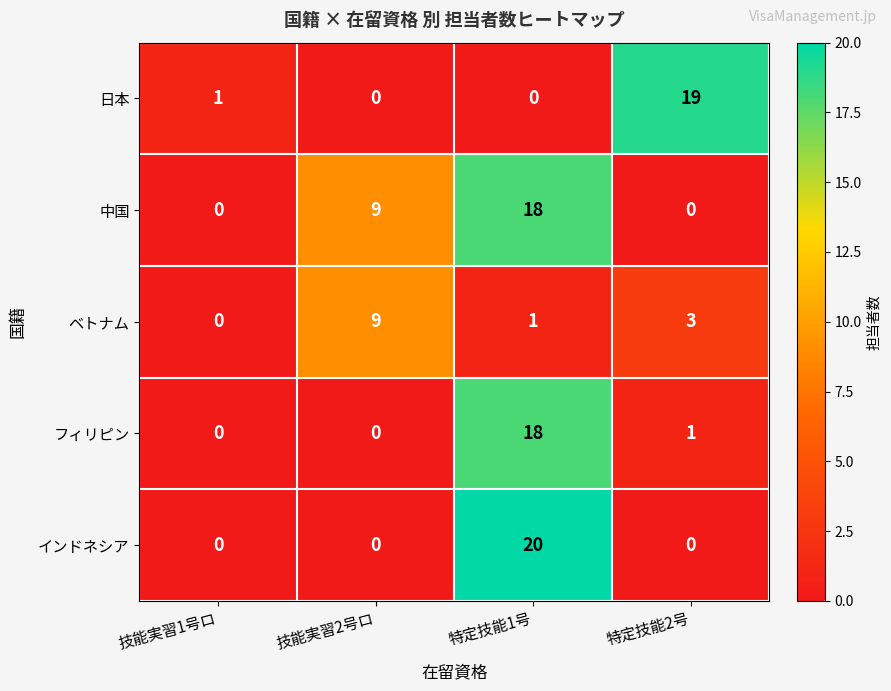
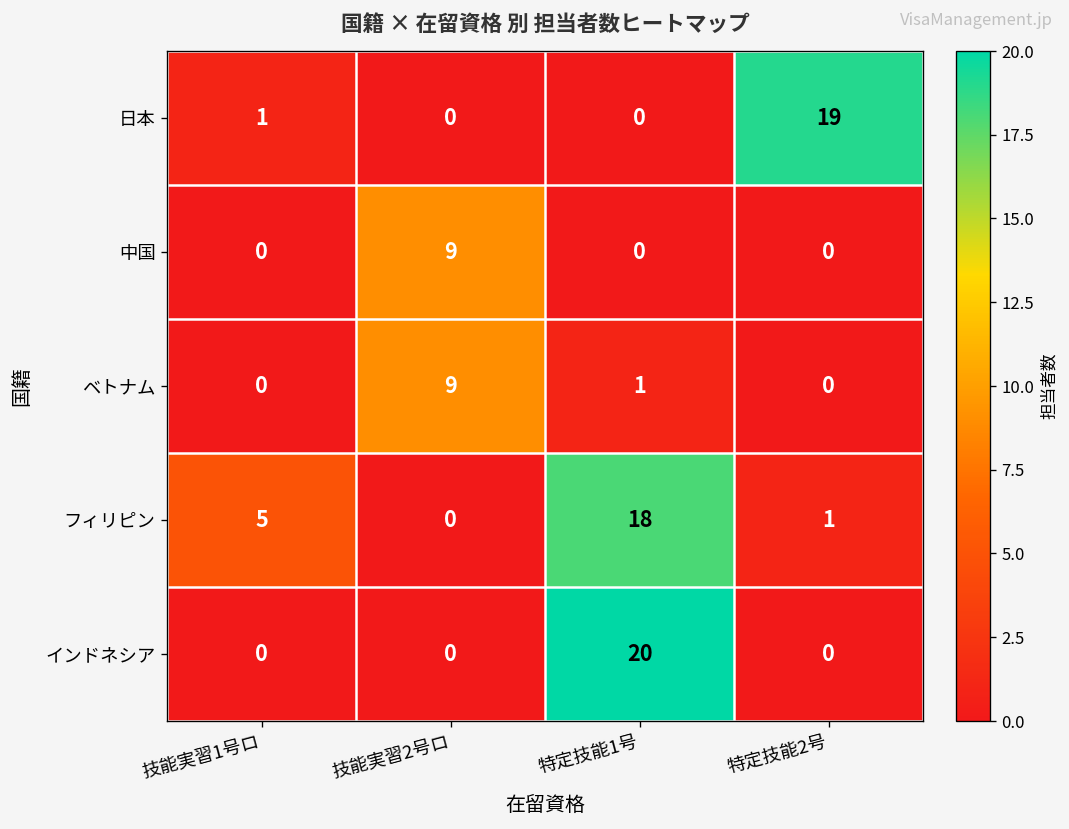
中国, 特定技能1号: 18 -> 0
ベトナム, 特定技能2号: 3 -> 0
フィリピン, 技能実習1号ロ: 0 -> 5
